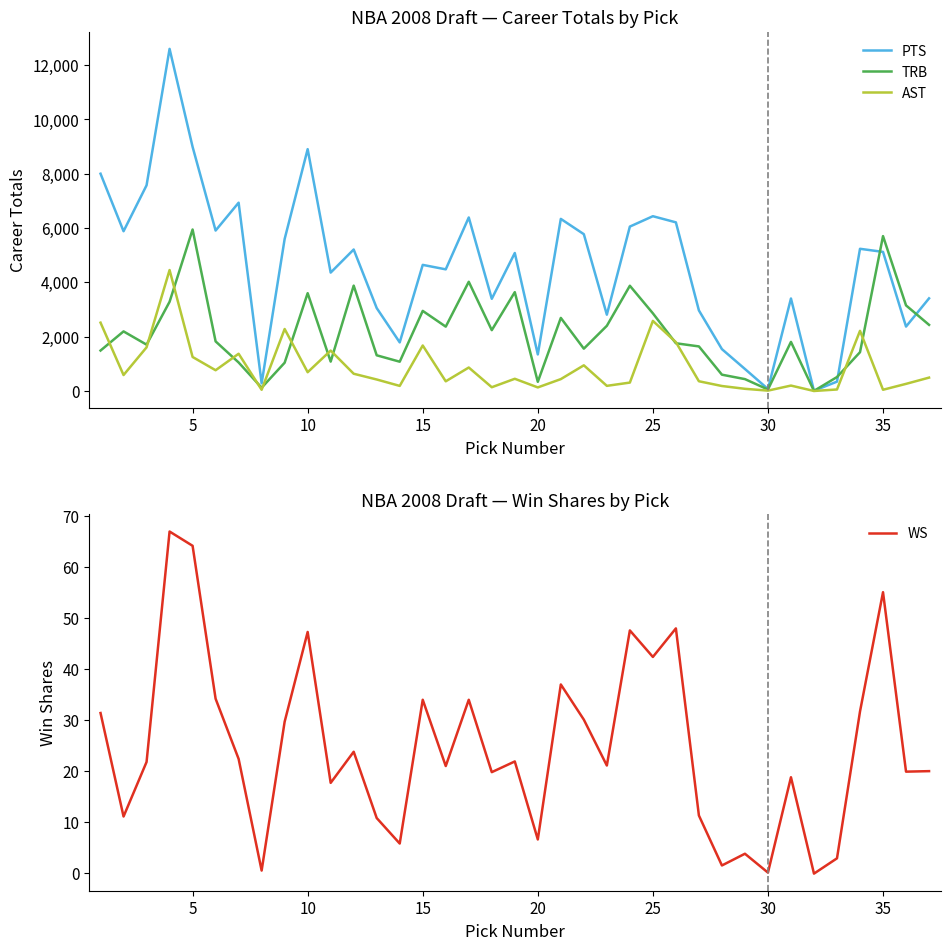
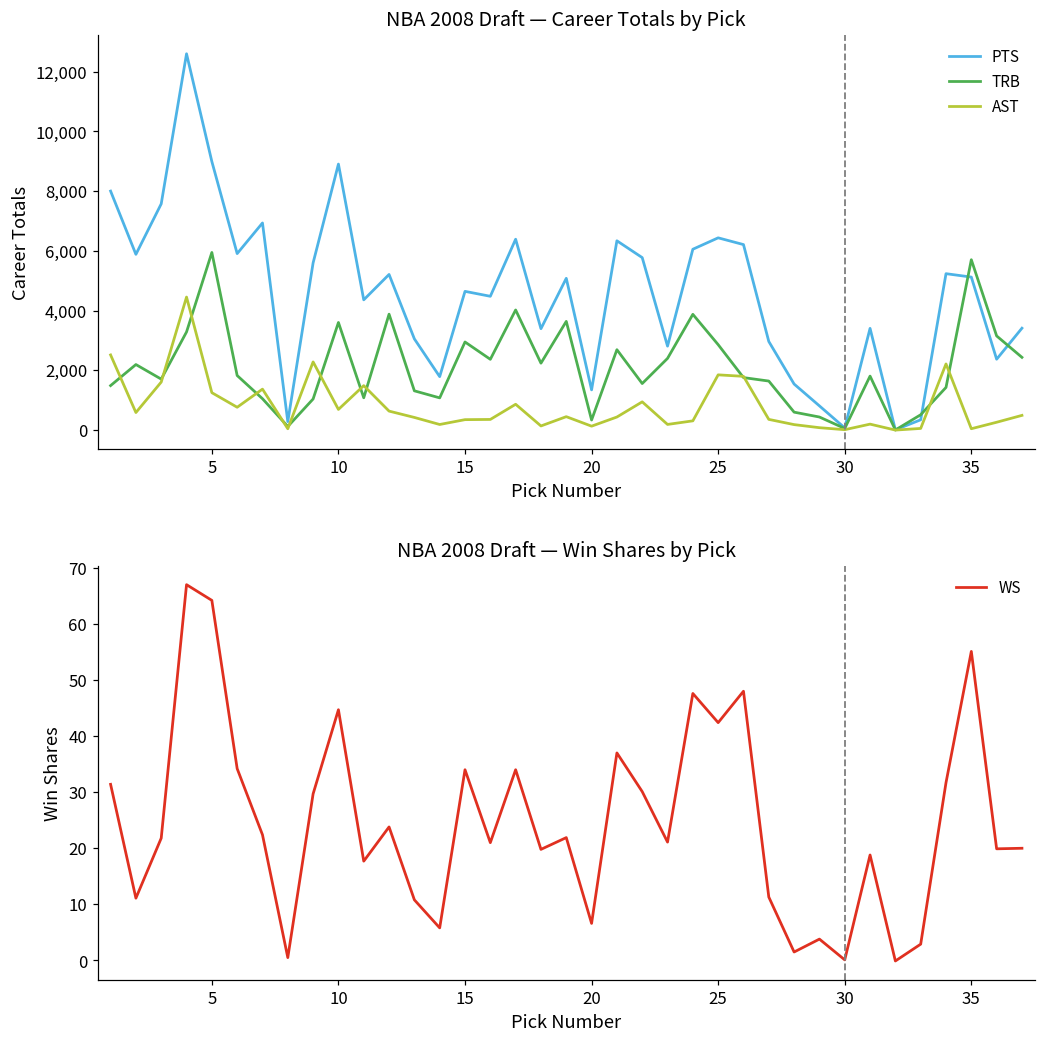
NBA 2008 Draft — Career Totals by Pick, AST, 15: 1,700 -> 300
NBA 2008 Draft — Career Totals by Pick, AST, 25: 2,600 -> 1,800
NBA 2008 Draft — Win Shares by Pick, 10: 47 -> 45
